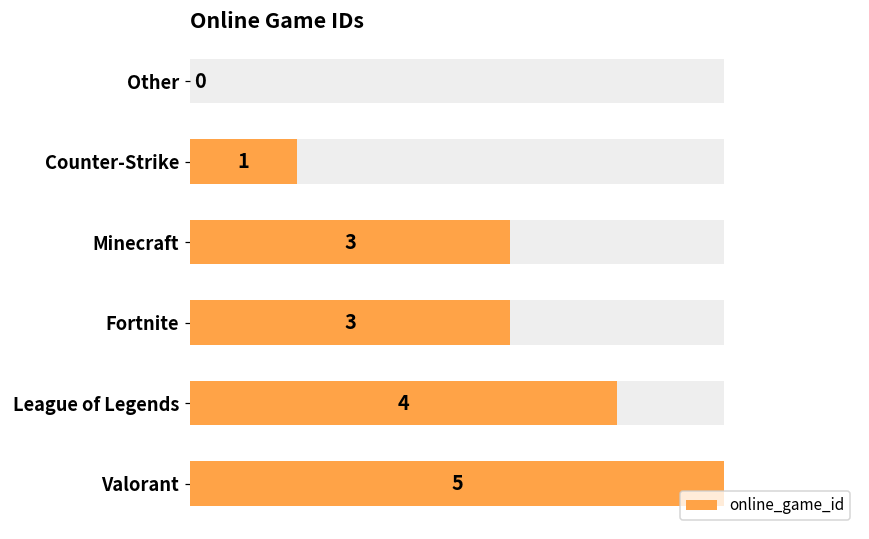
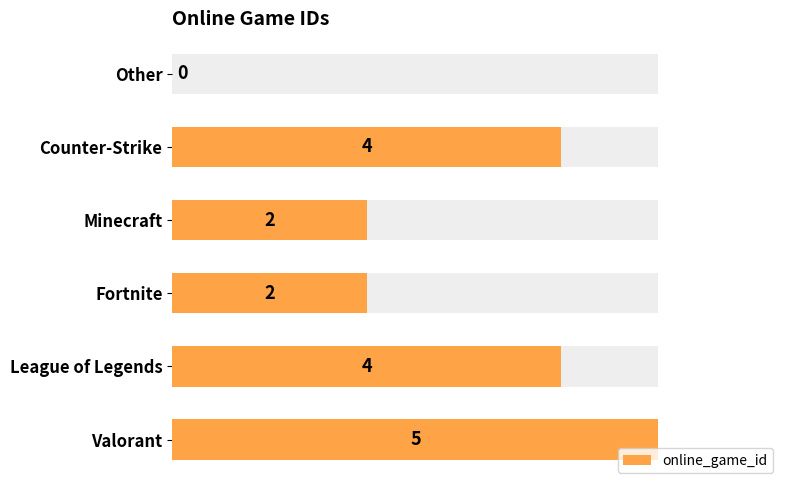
online_game_id, Counter-Strike: 1 -> 4
online_game_id, Minecraft: 3 -> 2
online_game_id, Fortnite: 3 -> 2
